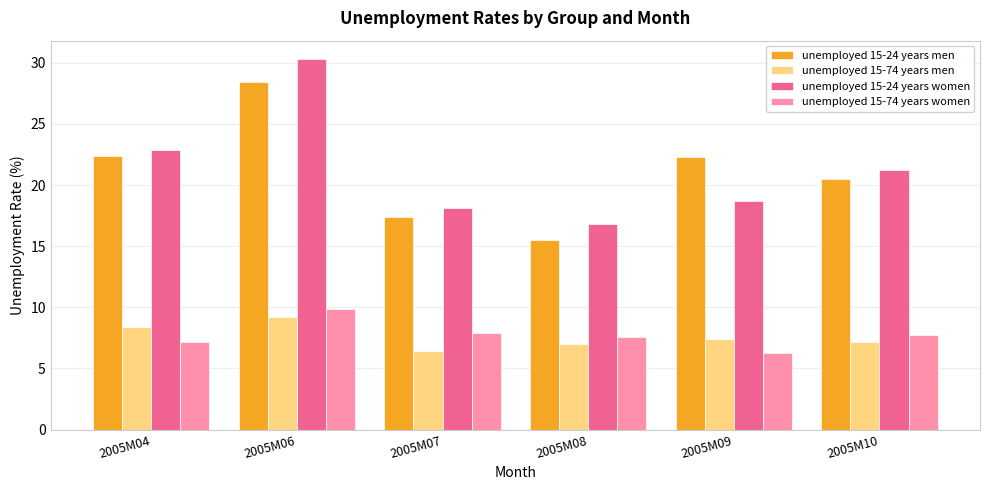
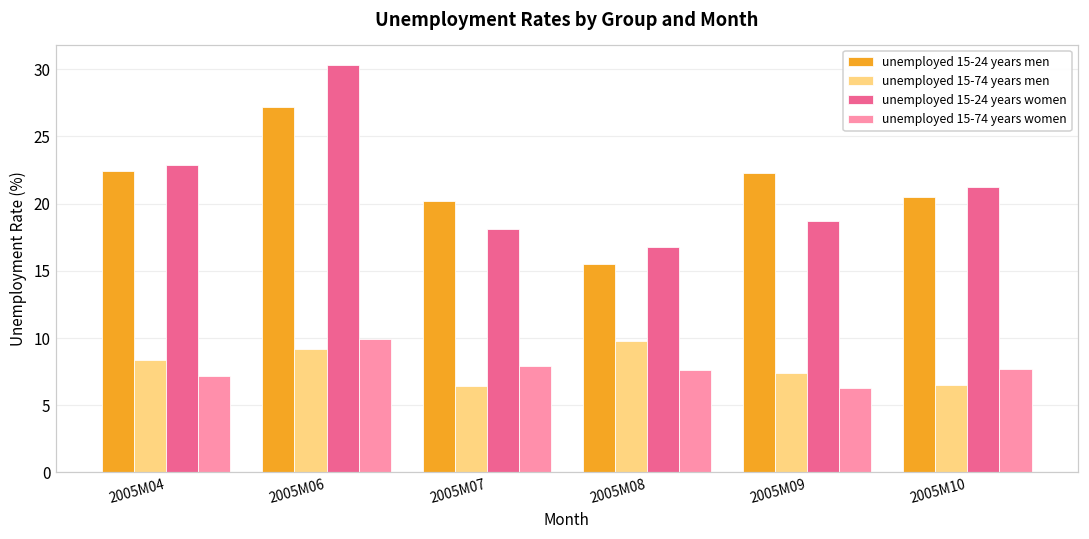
unemployed 15-24 years men, 2005M06: 28.4 -> 27.2
unemployed 15-24 years men, 2005M07: 17.4 -> 20.2
unemployed 15-74 years men, 2005M08: 7.0 -> 9.8
unemployed 15-74 years men, 2005M10: 7.2 -> 6.5
